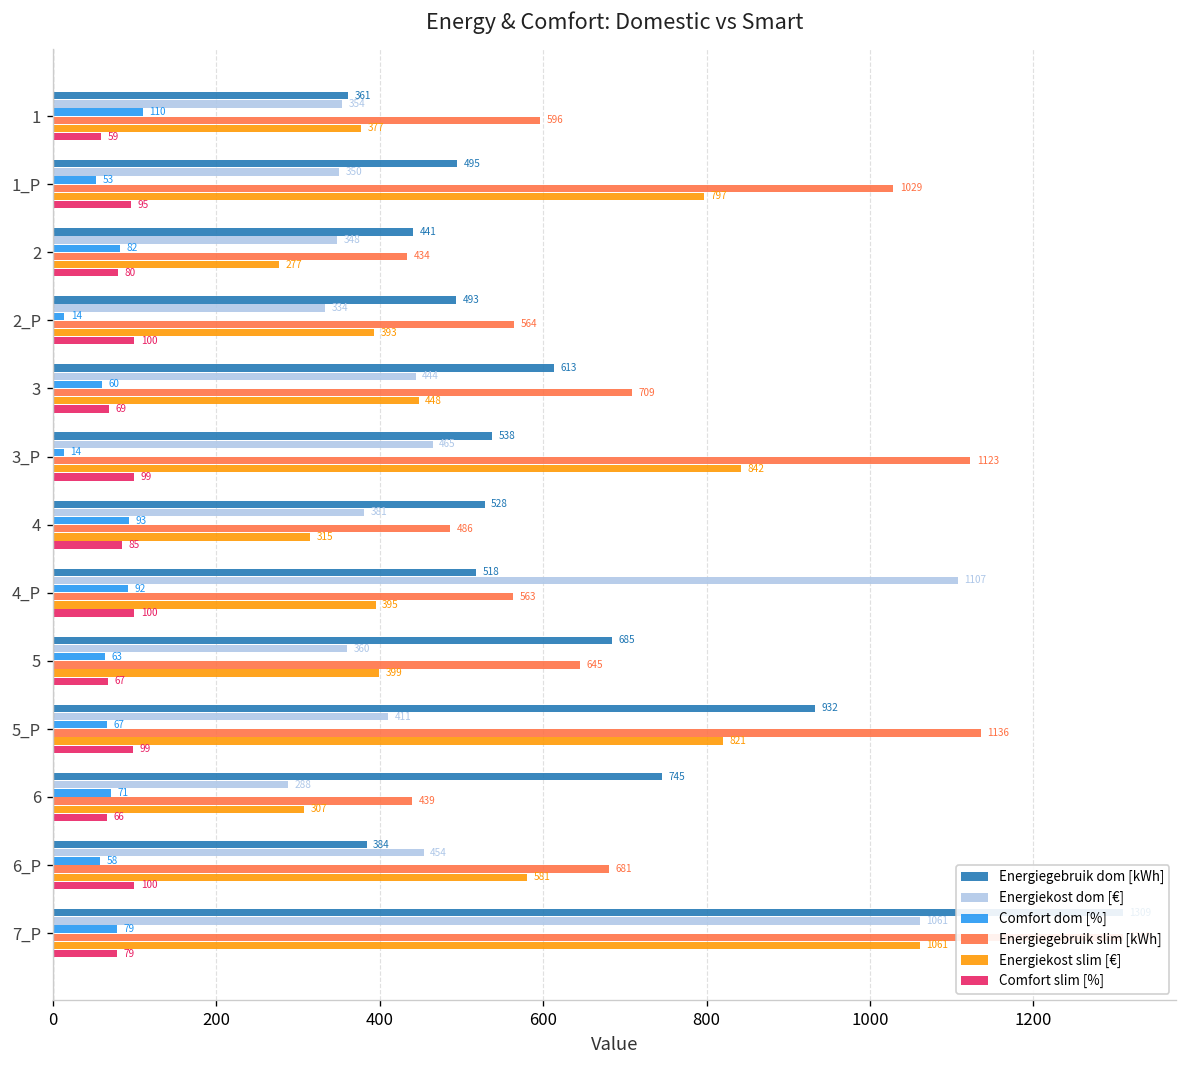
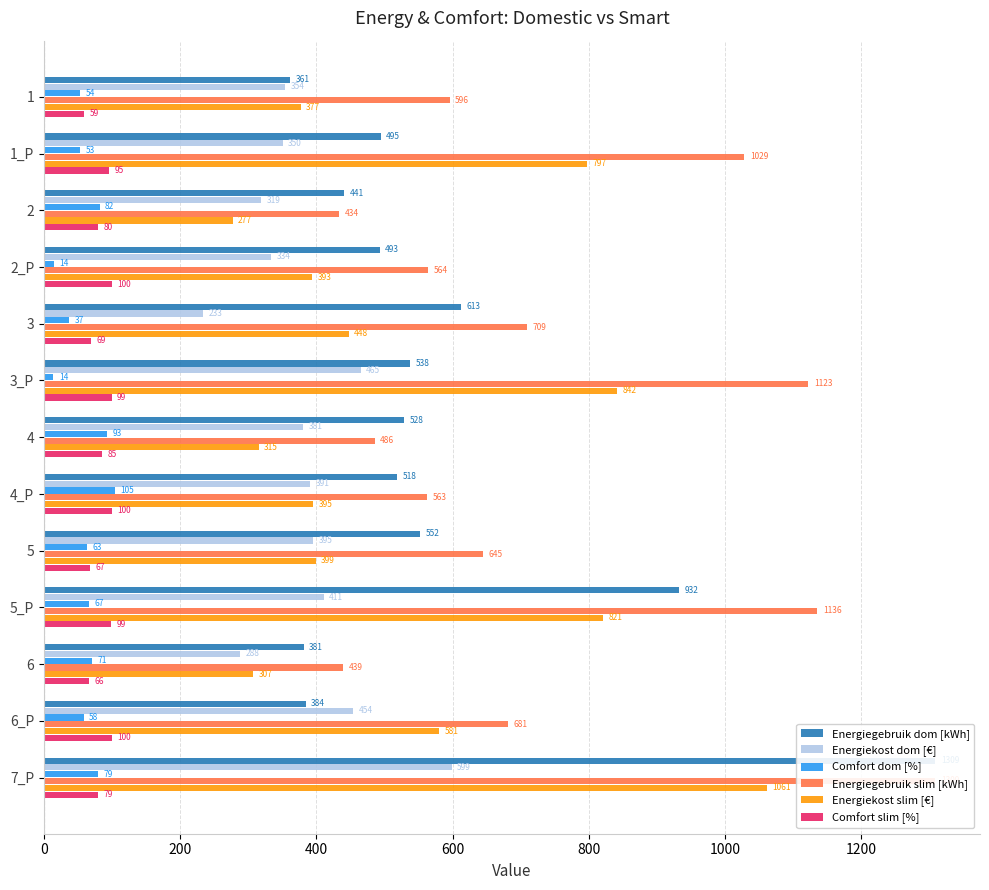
Comfort dom [%], 1: 110 -> 54
Energiekost dom [€], 2: 348 -> 319
Energiekost dom [€], 3: 444 -> 233
Comfort dom [%], 3: 60 -> 37
Energiekost dom [€], 4_P: 1107 -> 391
Comfort dom [%], 4_P: 92 -> 105
Energiegebruik dom [kWh], 5: 685 -> 552
Energiekost dom [€], 5: 360 -> 395
Energiegebruik dom [kWh], 6: 745 -> 381
Energiekost dom [€], 7_P: 1061 -> 599
